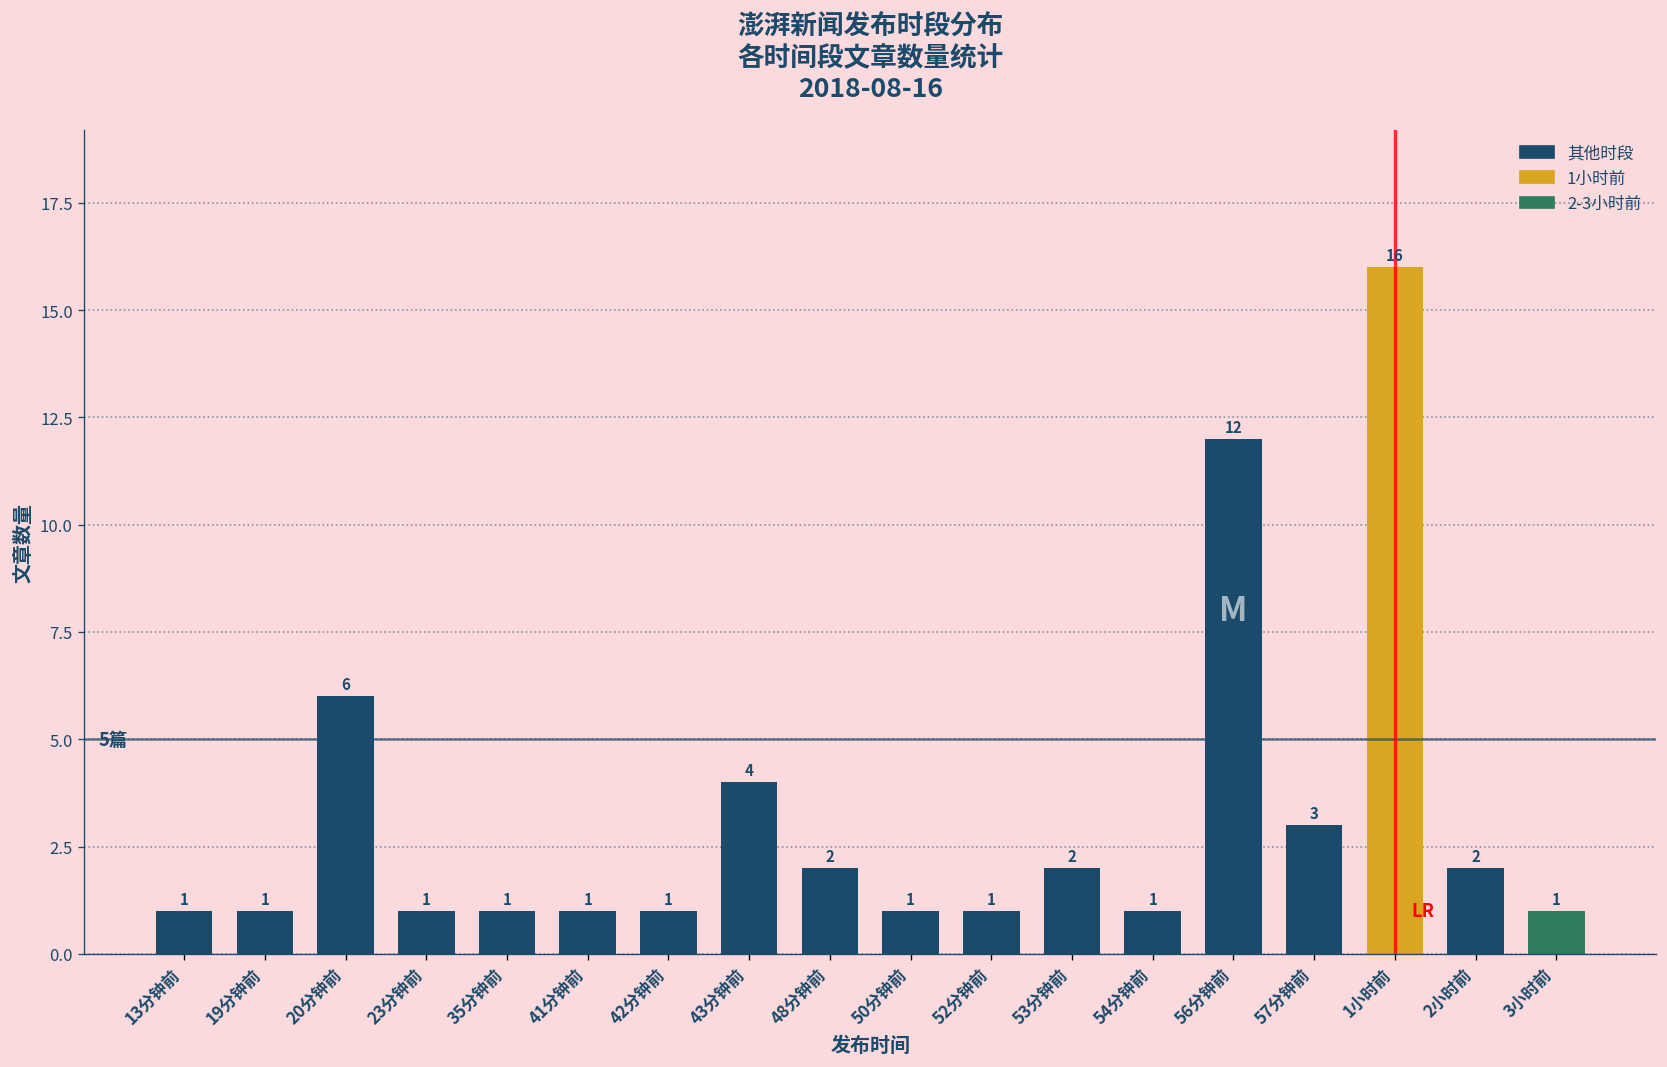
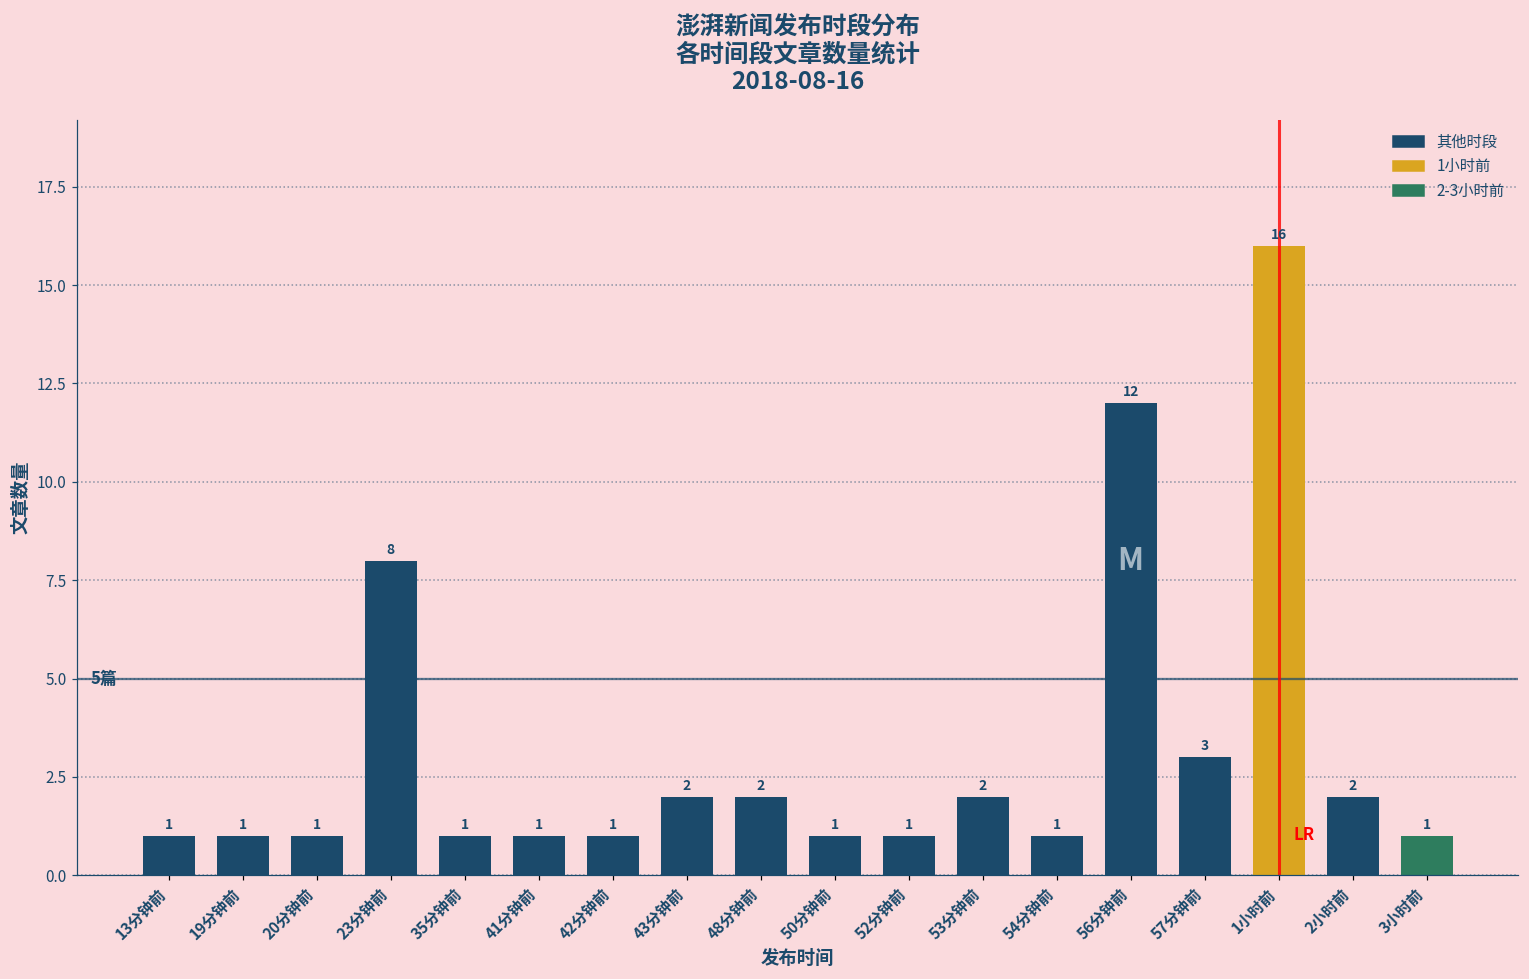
20分钟前: 6 -> 1
23分钟前: 1 -> 8
43分钟前: 4 -> 2
